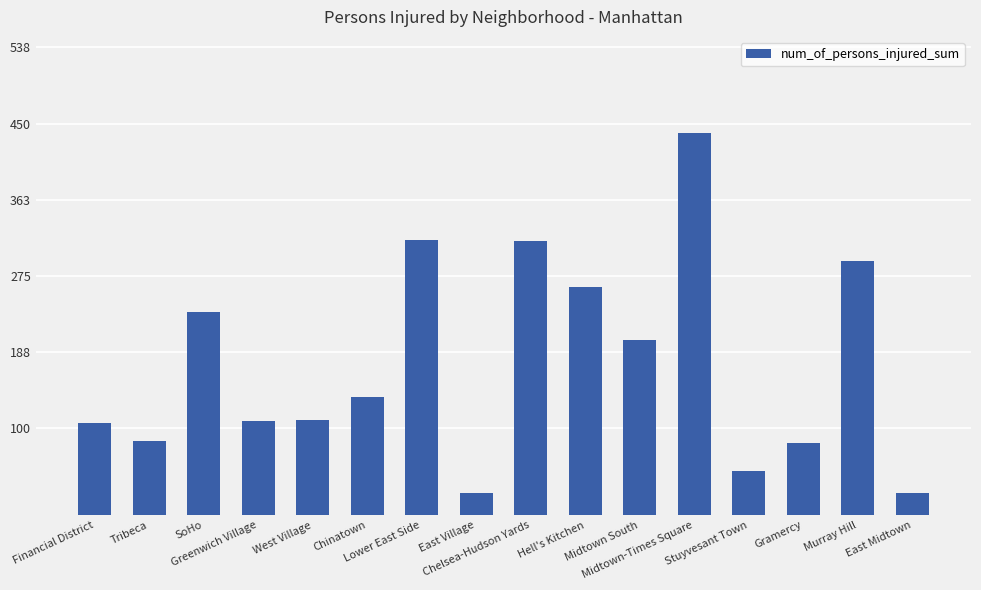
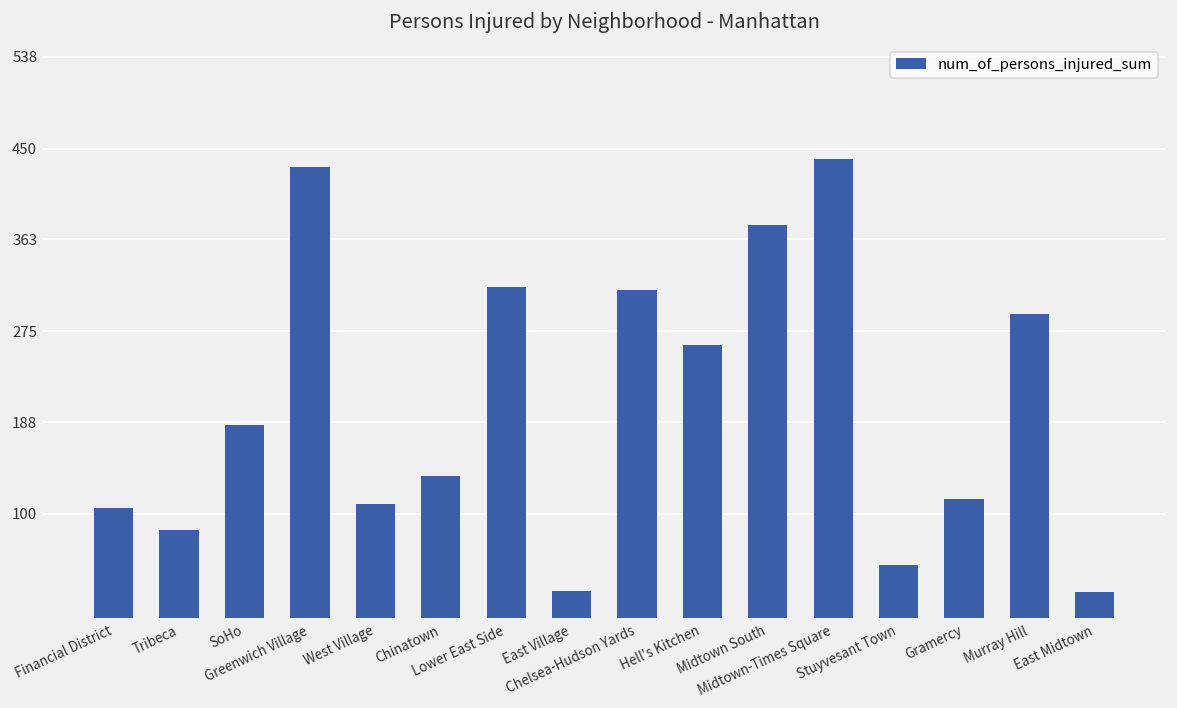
SoHo: 230 -> 190
Greenwich Village: 110 -> 430
Midtown South: 200 -> 380
Gramercy: 80 -> 110
